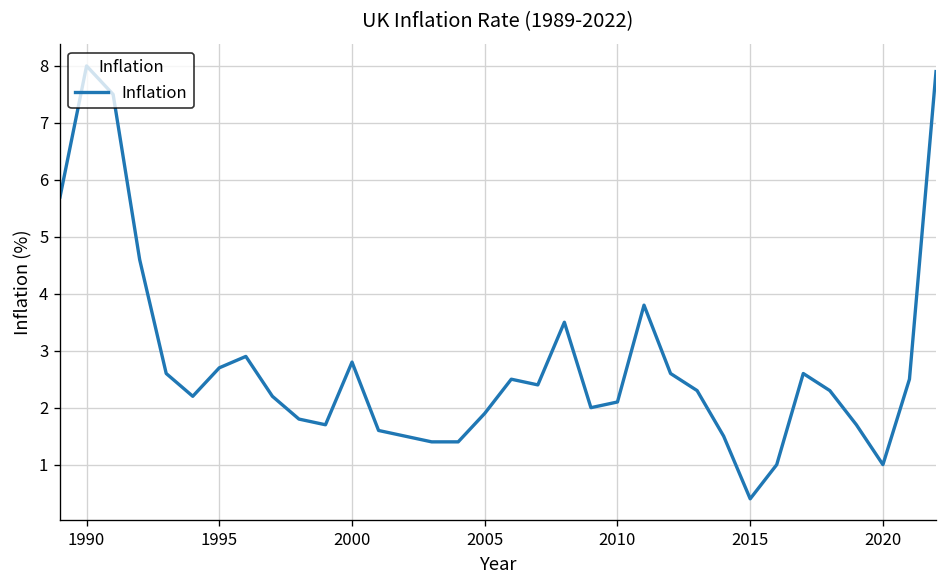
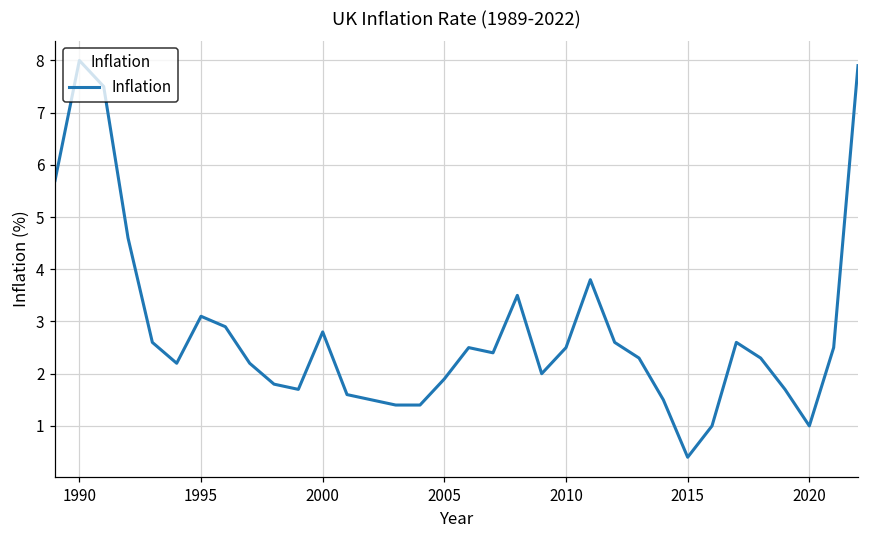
1995: 2.7 -> 3.1
2010: 2.1 -> 2.5
